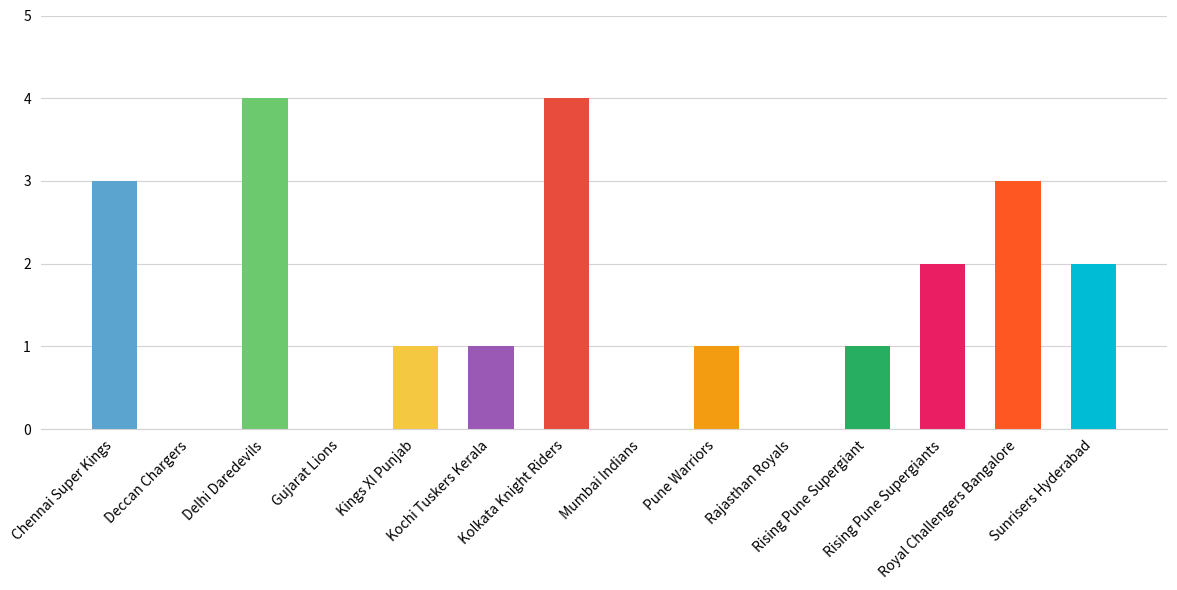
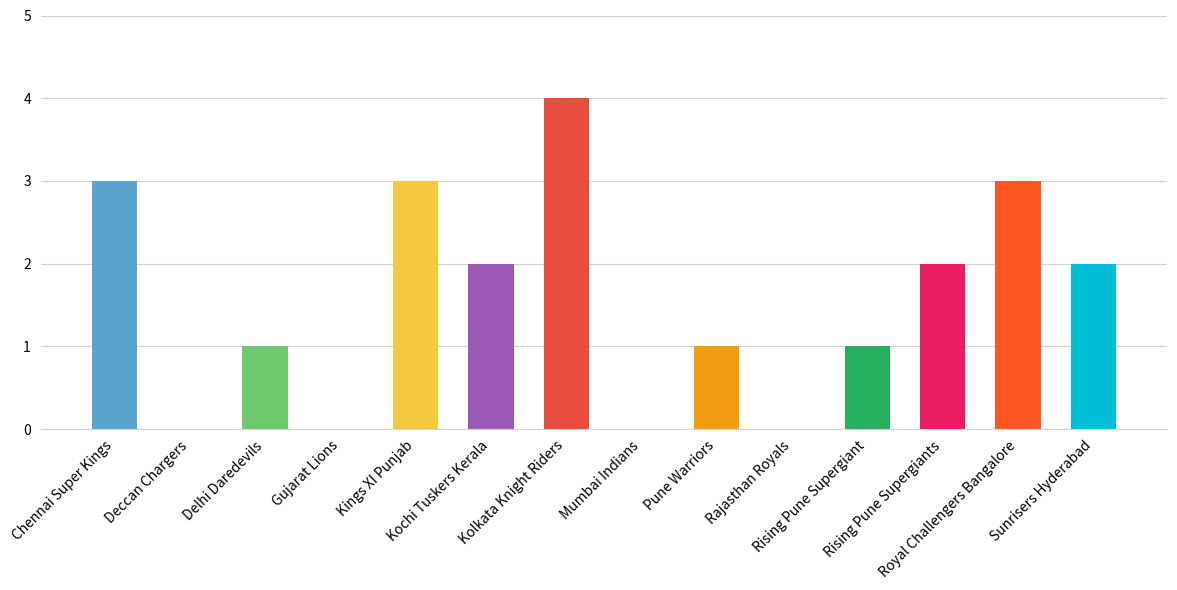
Delhi Daredevils: 4 -> 1
Kings XI Punjab: 1 -> 3
Kochi Tuskers Kerala: 1 -> 2
